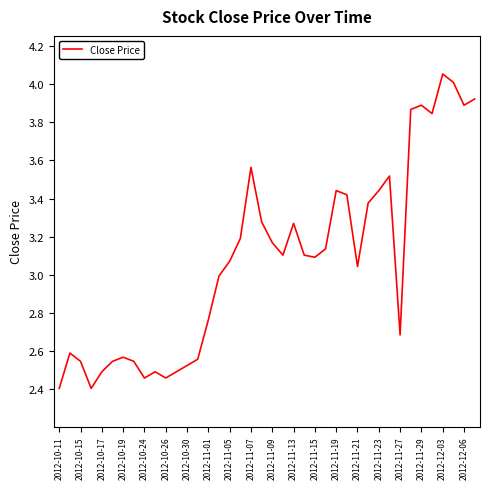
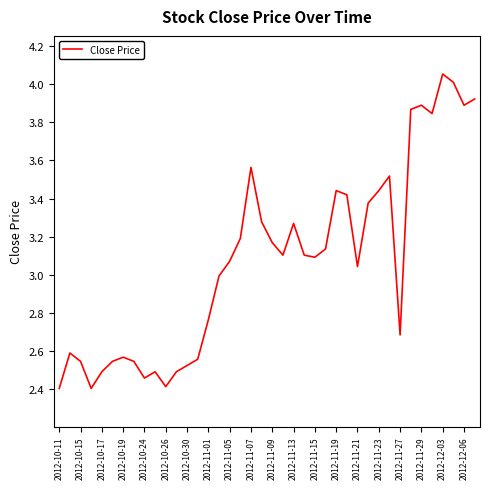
2012-10-26: 2.46 -> 2.41
